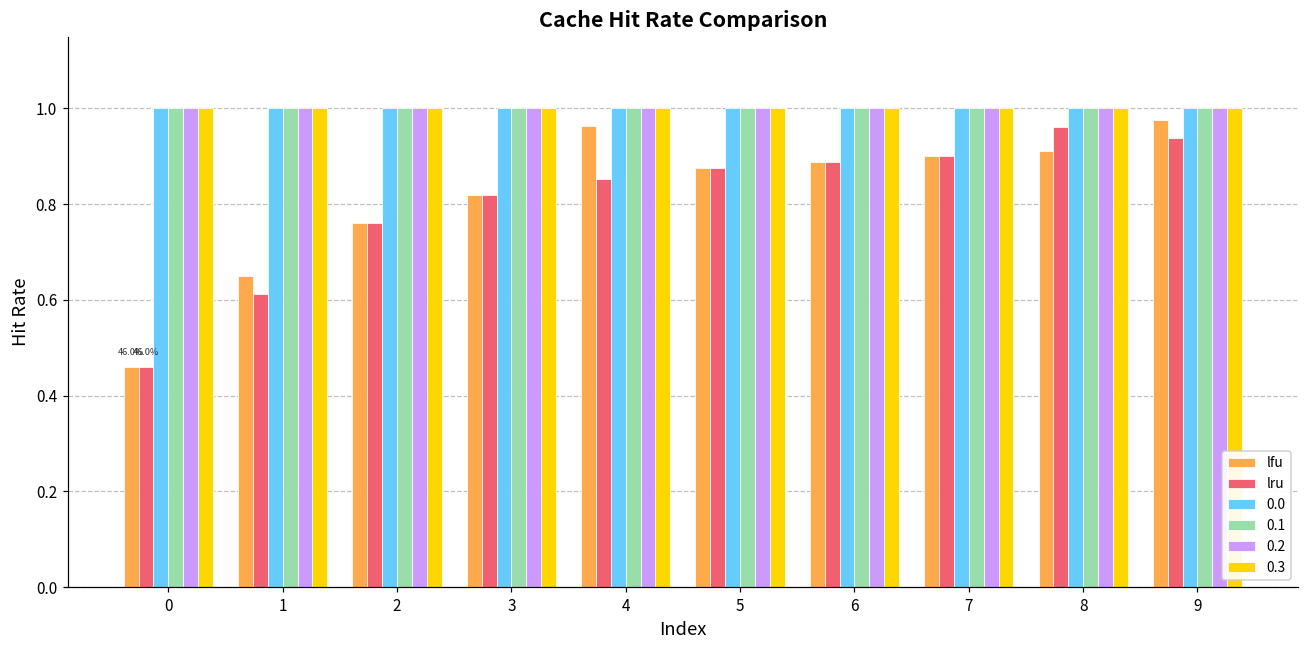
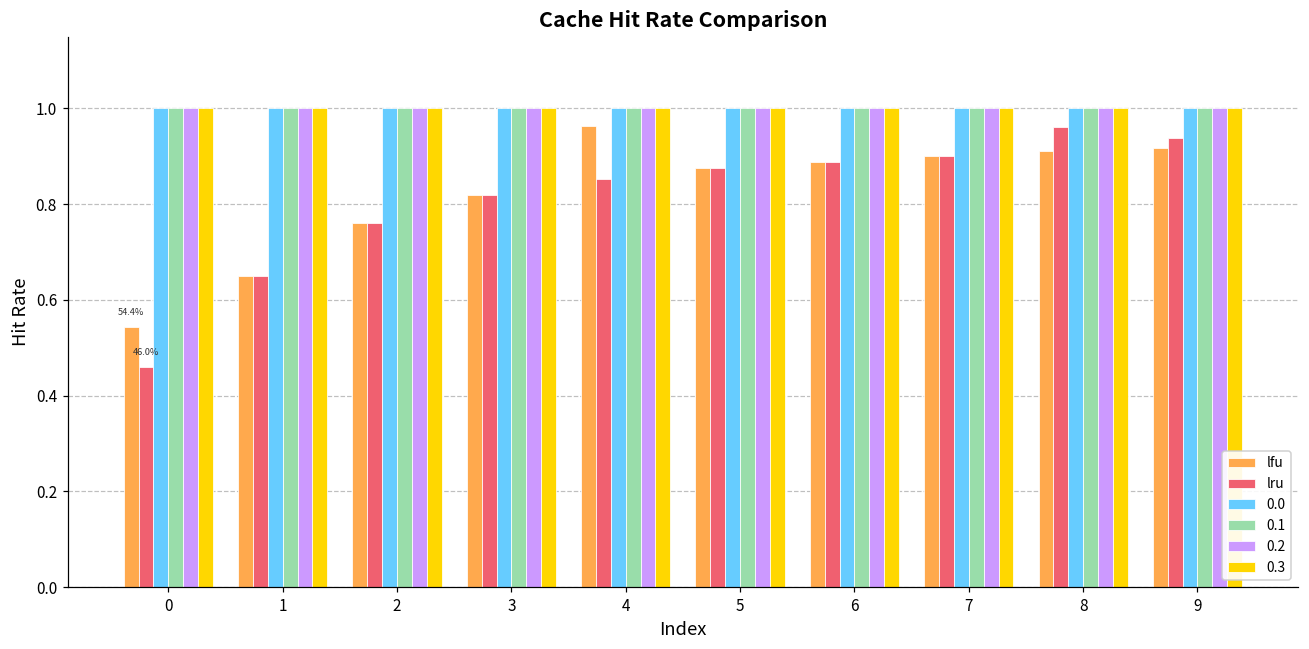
lfu, 0: 46.0% -> 54.4%
lru, 1: 0.61 -> 0.65
lfu, 9: 0.97 -> 0.92
